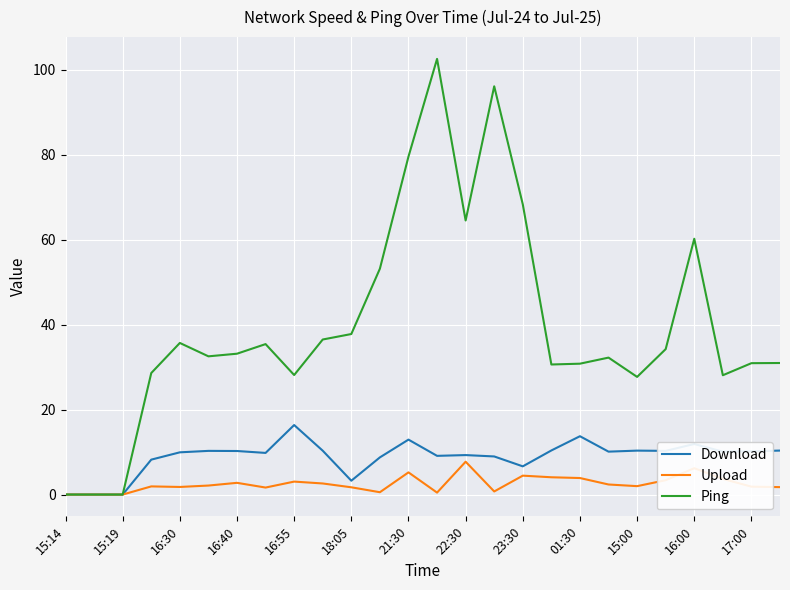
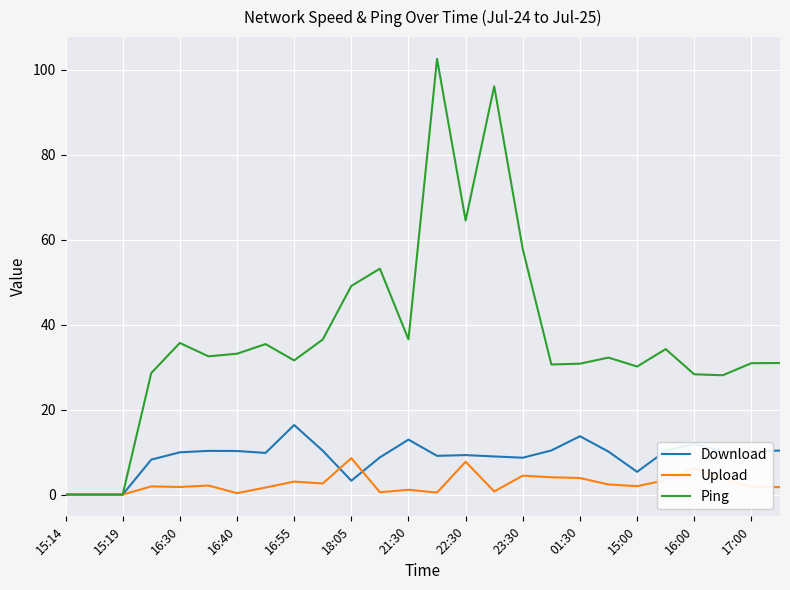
Upload, 16:40: 3 -> 0
Ping, 16:55: 28 -> 32
Upload, 18:05: 2 -> 9
Ping, 18:05: 38 -> 49
Upload, 21:30: 5 -> 1
Ping, 21:30: 80 -> 37
Download, 23:30: 7 -> 9
Ping, 23:30: 68 -> 58
Download, 15:00: 10 -> 5
Ping, 15:00: 28 -> 30
Ping, 16:00: 60 -> 28
